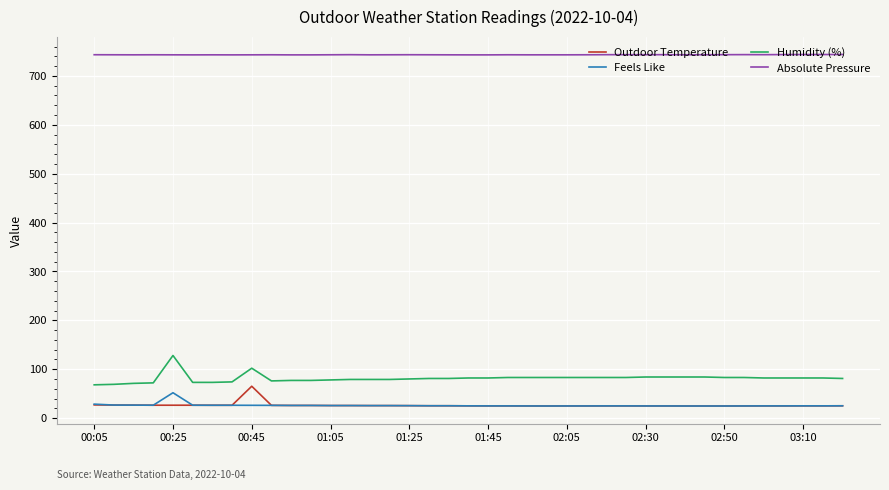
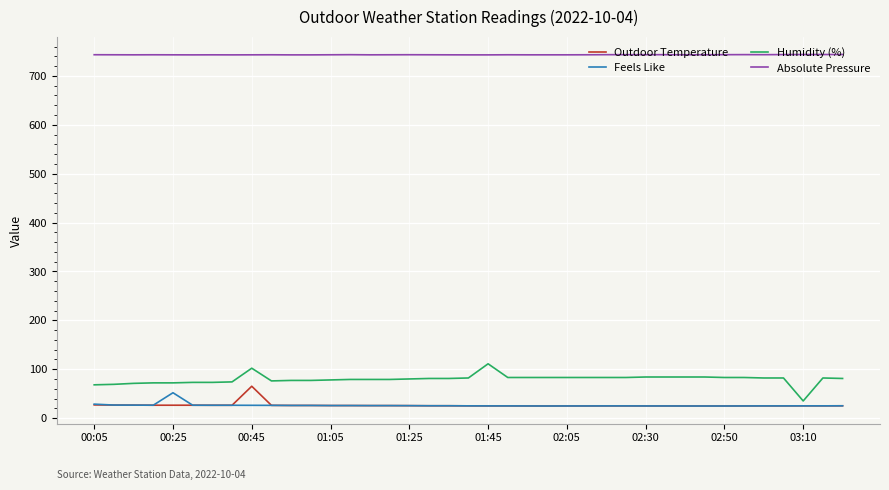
Humidity (%), 00:25: 130 -> 70
Humidity (%), 01:45: 80 -> 110
Humidity (%), 03:10: 80 -> 40
